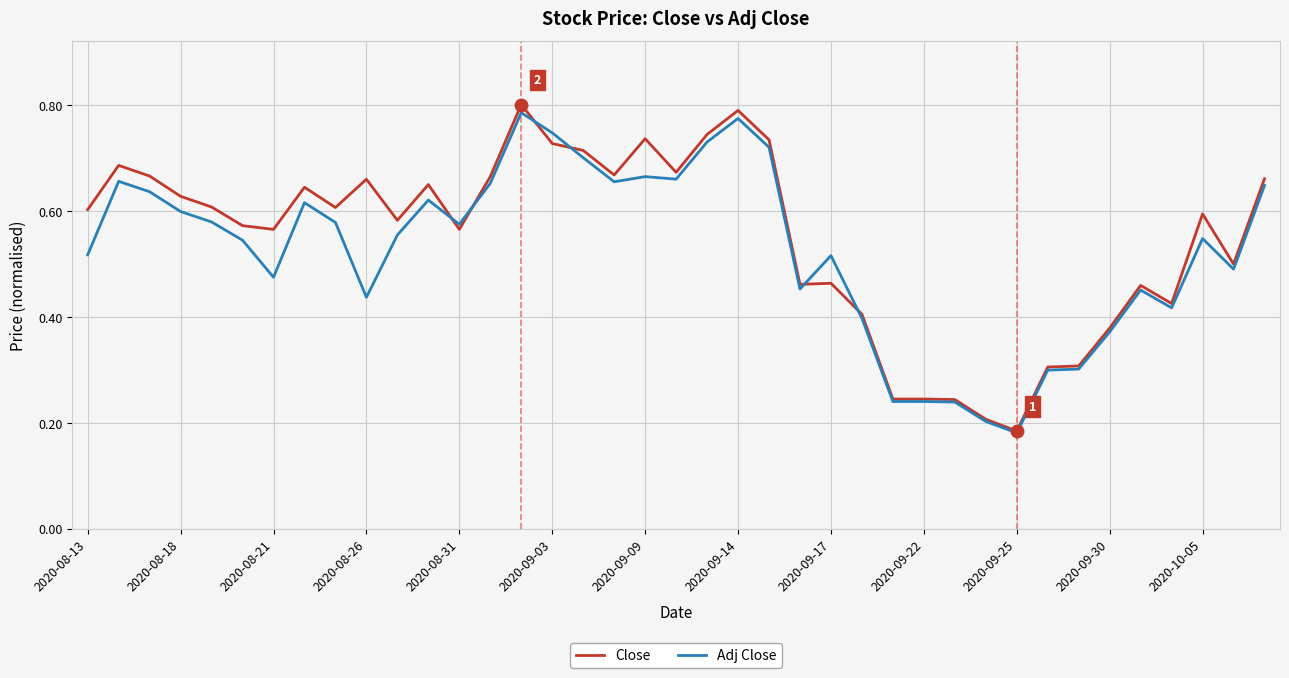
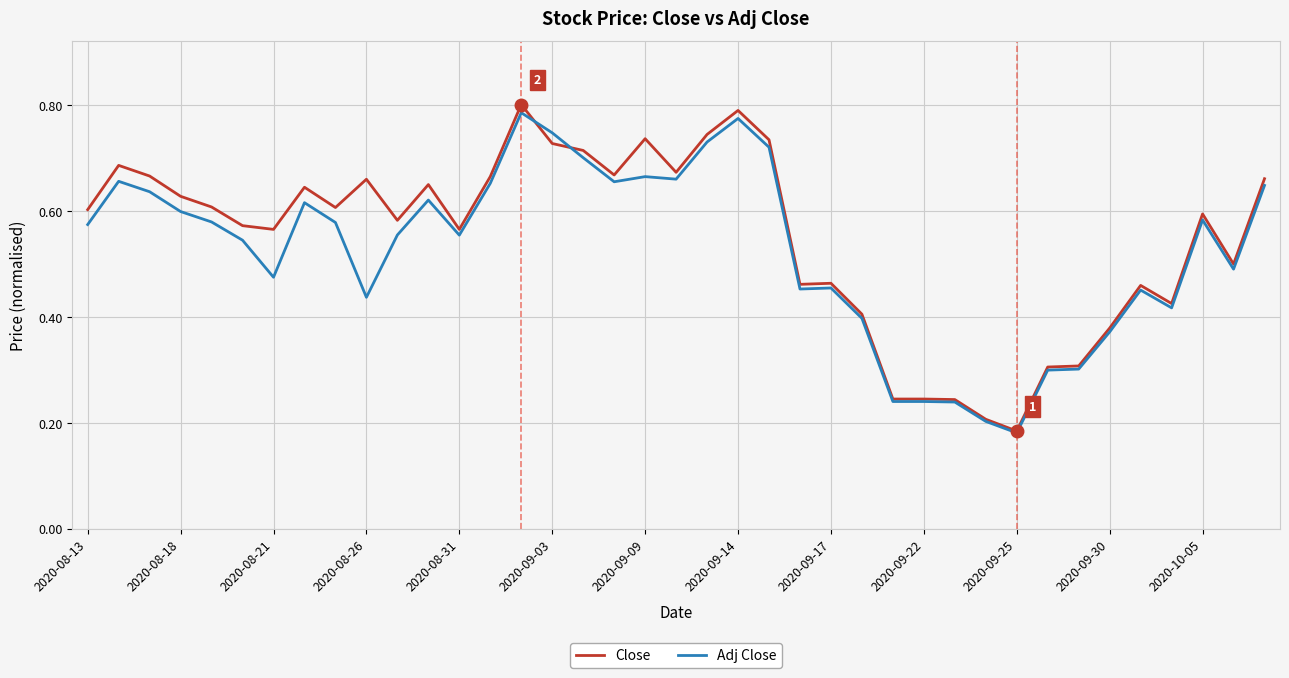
Adj Close, 2020-08-13: 0.52 -> 0.57
Adj Close, 2020-08-31: 0.58 -> 0.55
Adj Close, 2020-09-17: 0.52 -> 0.45
Adj Close, 2020-10-05: 0.55 -> 0.58
